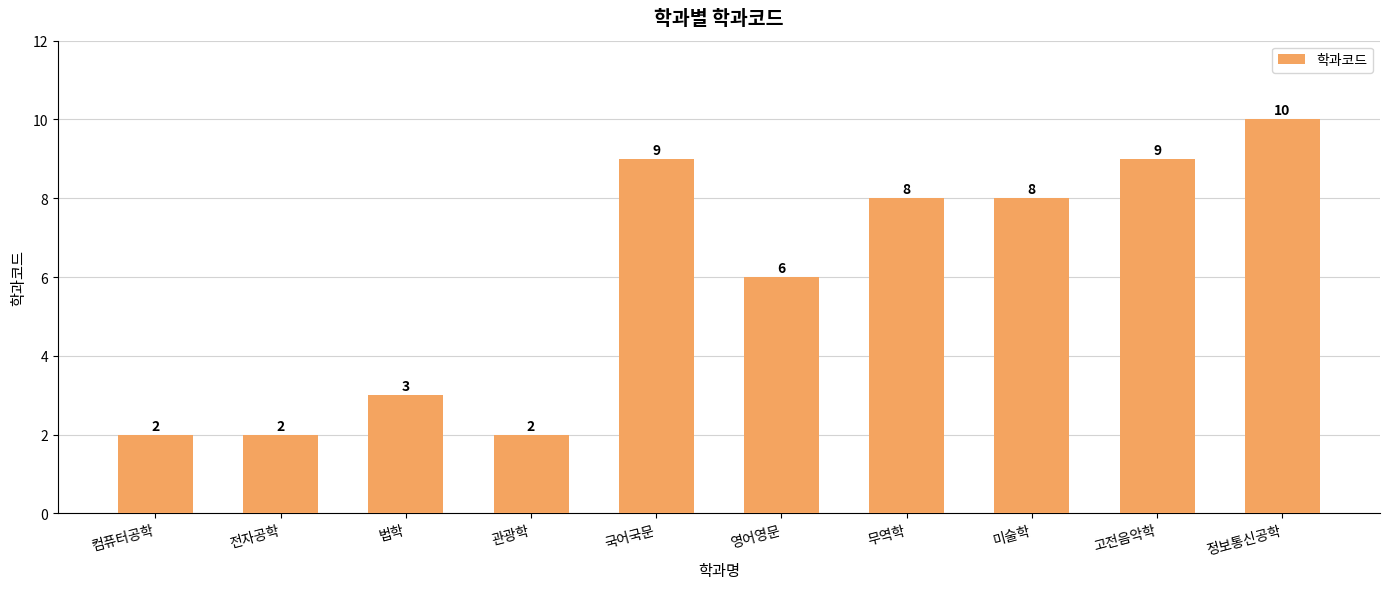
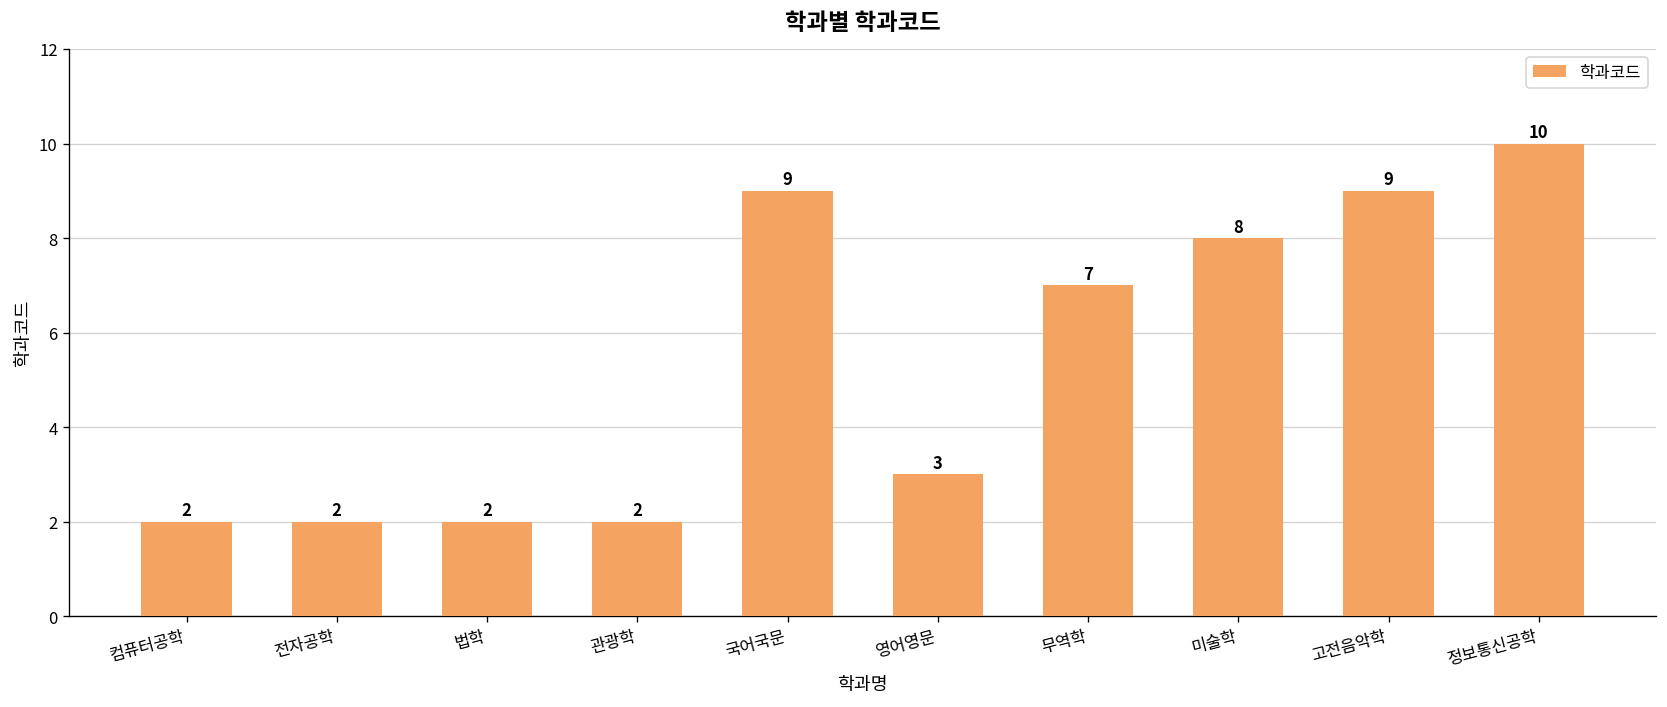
법학: 3 -> 2
영어영문: 6 -> 3
무역학: 8 -> 7
